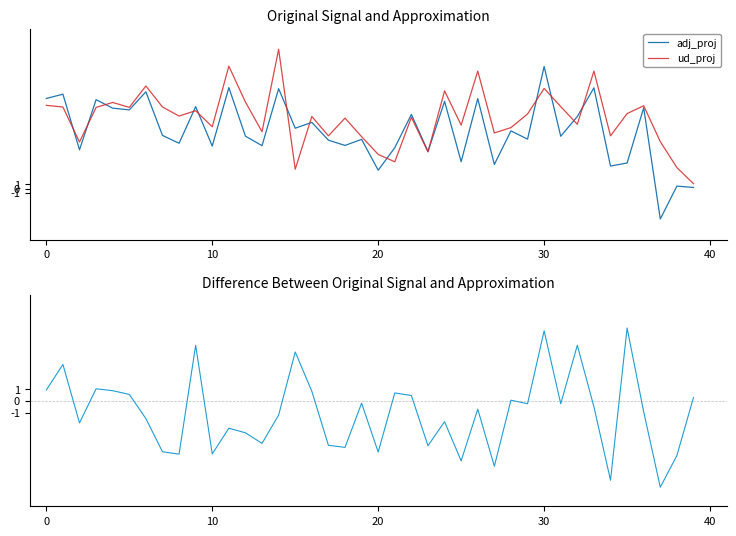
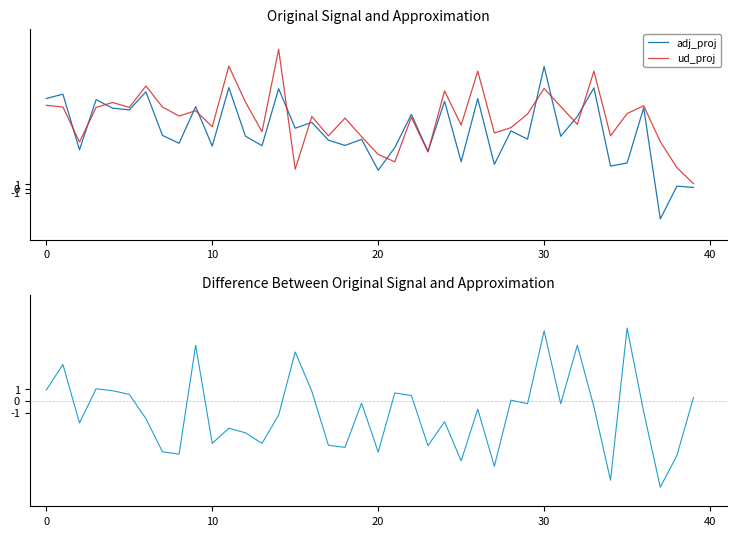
Difference Between Original Signal and Approximation, 10: -4.5 -> -3.6
